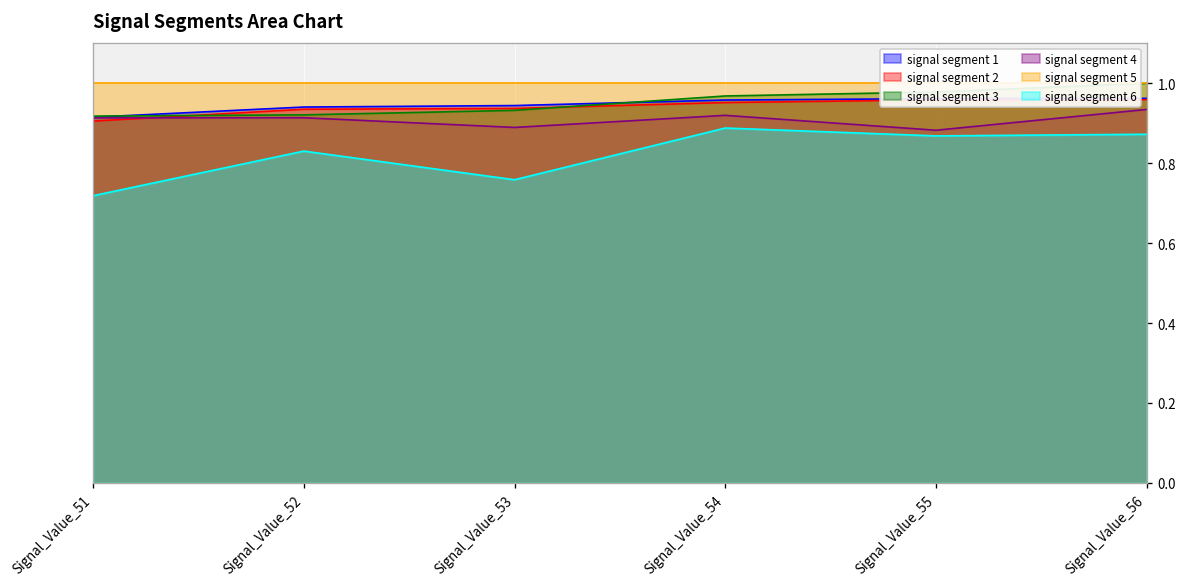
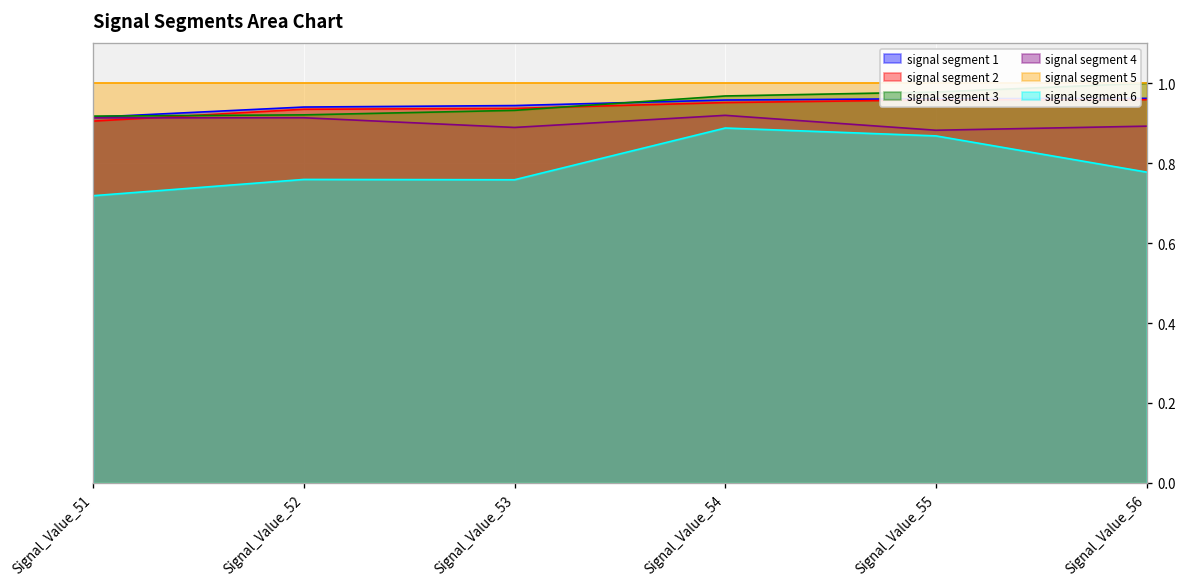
signal segment 6, Signal_Value_52: 0.83 -> 0.76
signal segment 4, Signal_Value_56: 0.93 -> 0.89
signal segment 6, Signal_Value_56: 0.87 -> 0.78
